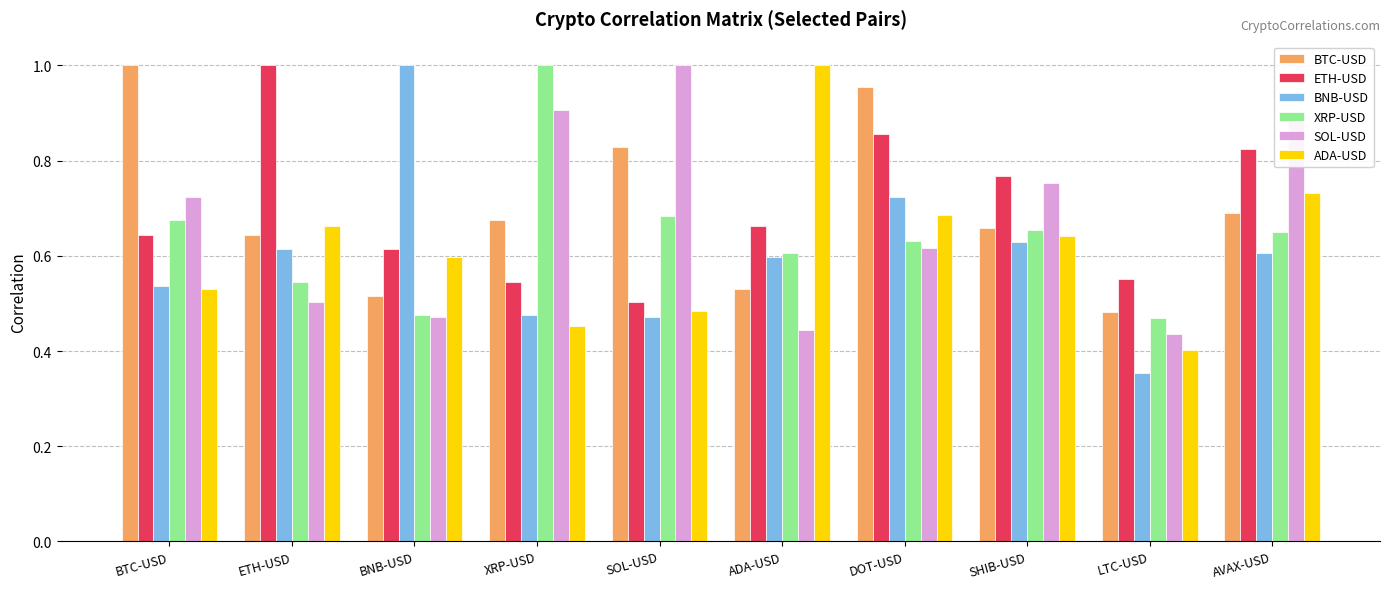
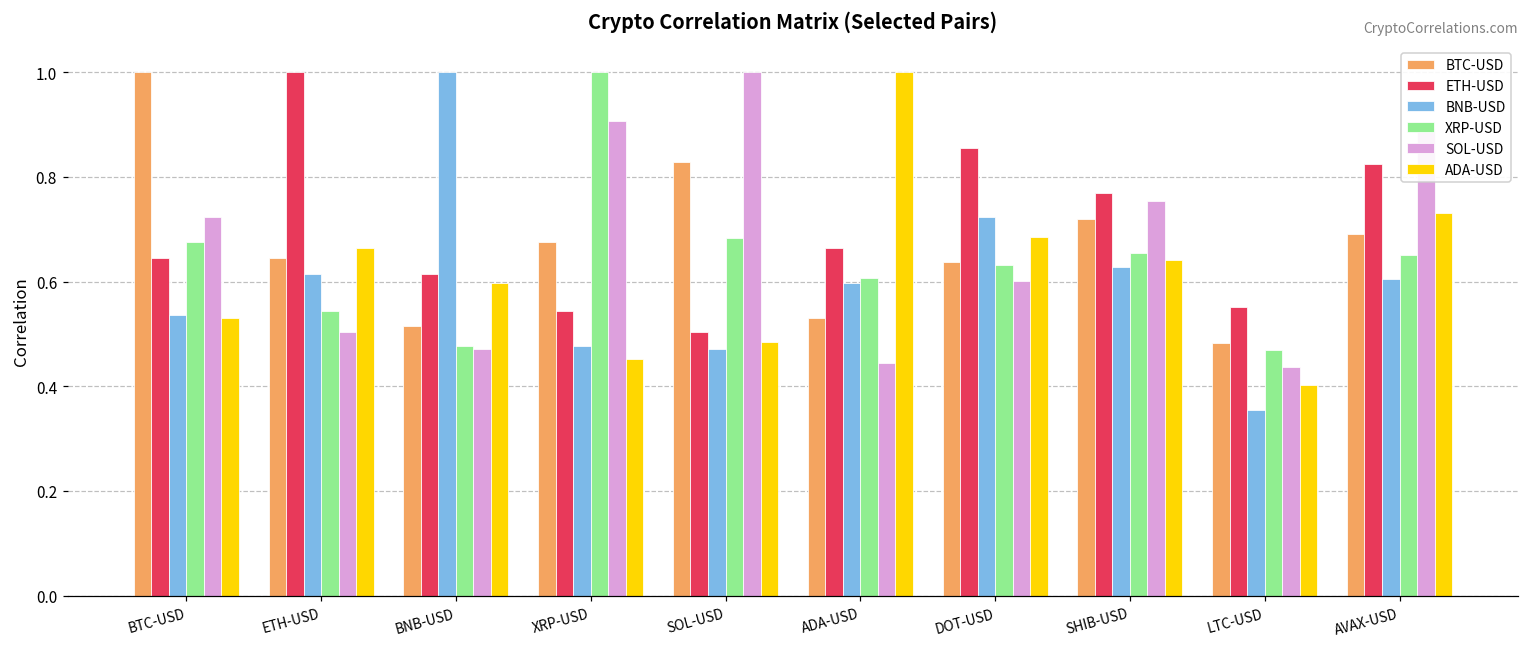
BTC-USD, DOT-USD: 0.96 -> 0.64
SOL-USD, DOT-USD: 0.62 -> 0.60
BTC-USD, SHIB-USD: 0.66 -> 0.72
